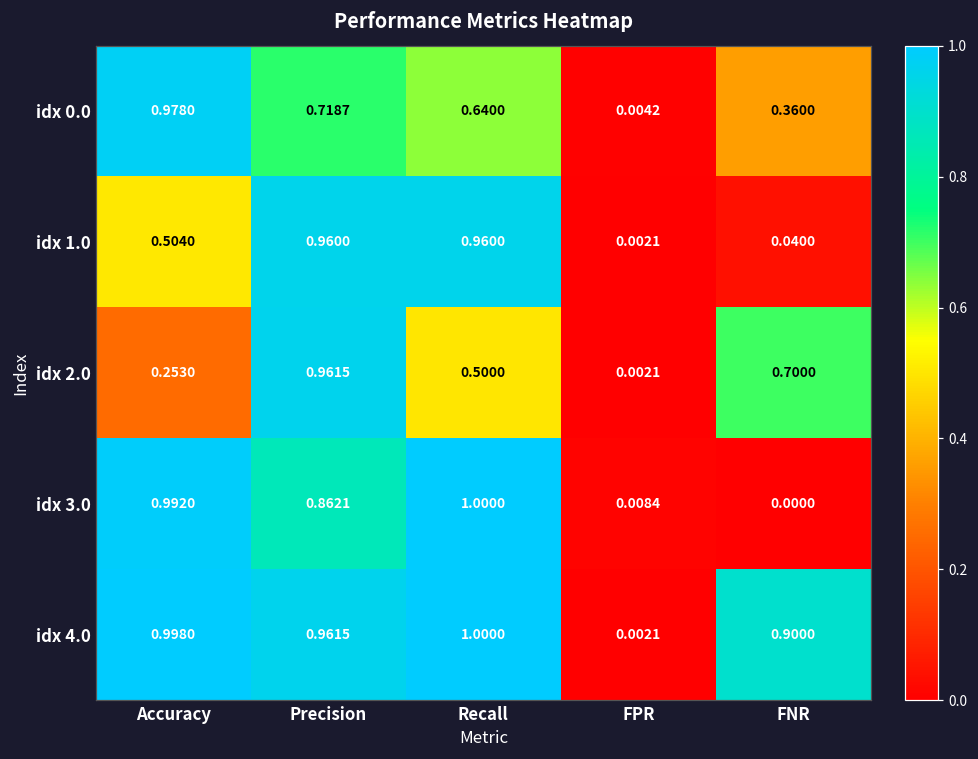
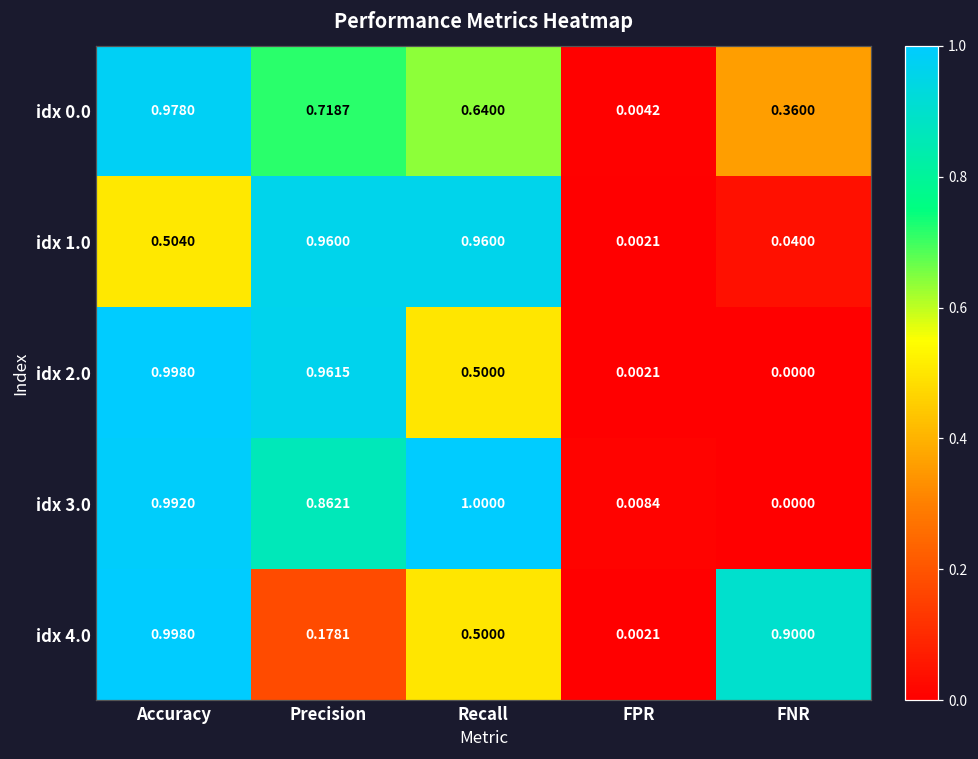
idx 2.0, Accuracy: 0.2530 -> 0.9980
idx 2.0, FNR: 0.7000 -> 0.0000
idx 4.0, Precision: 0.9615 -> 0.1781
idx 4.0, Recall: 1.0000 -> 0.5000
